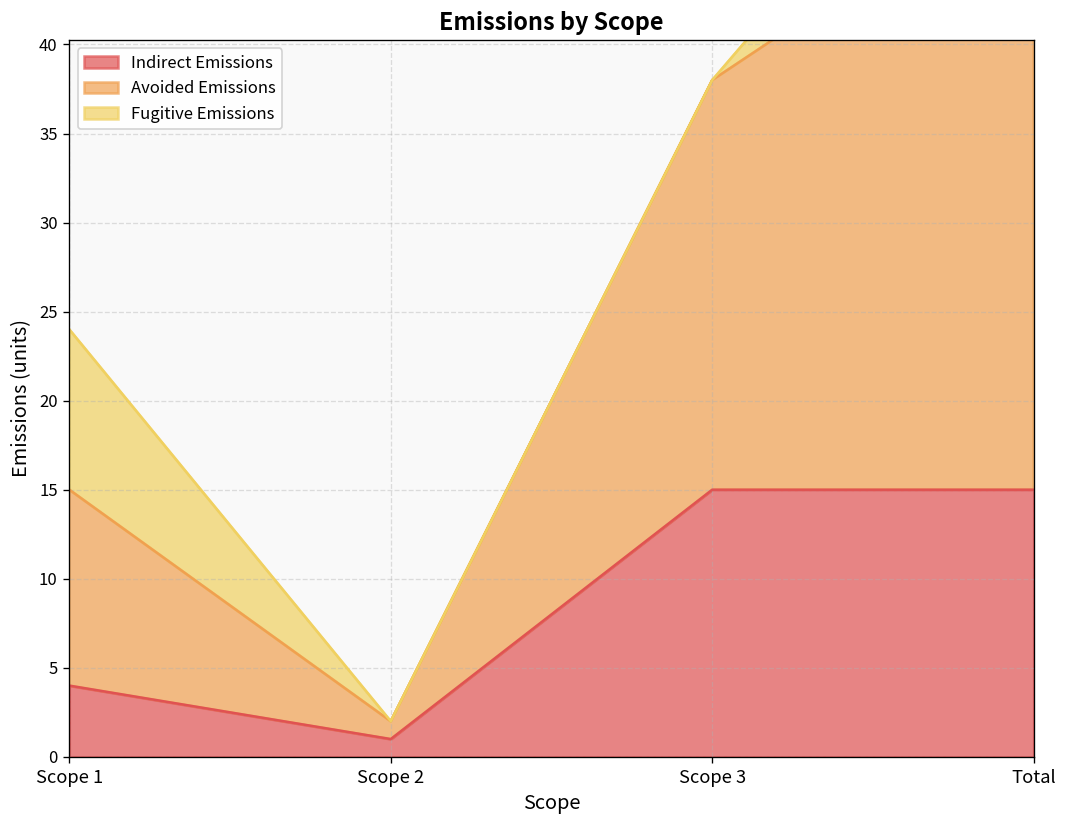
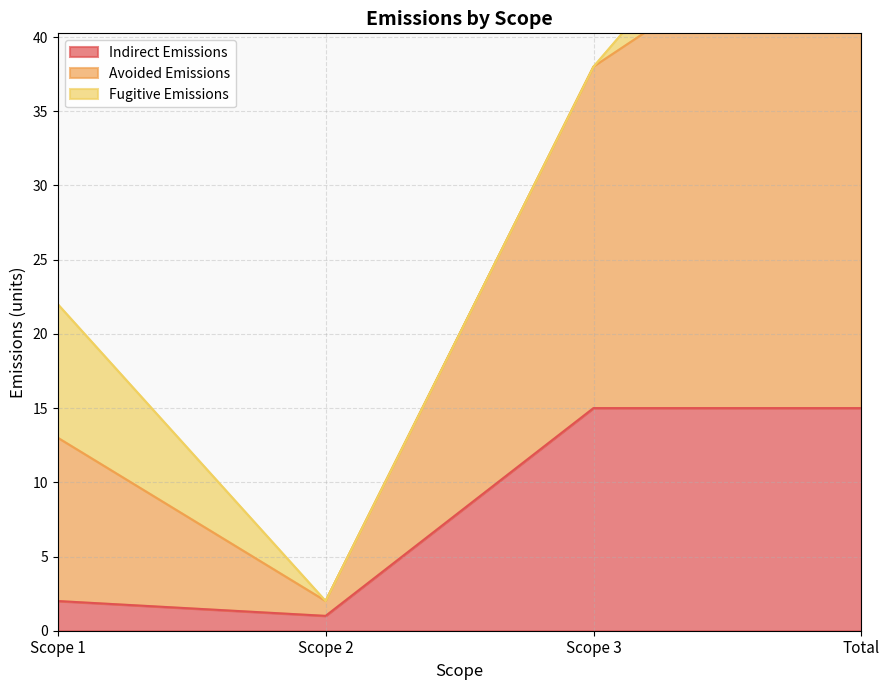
Indirect Emissions, Scope 1: 4 -> 2
